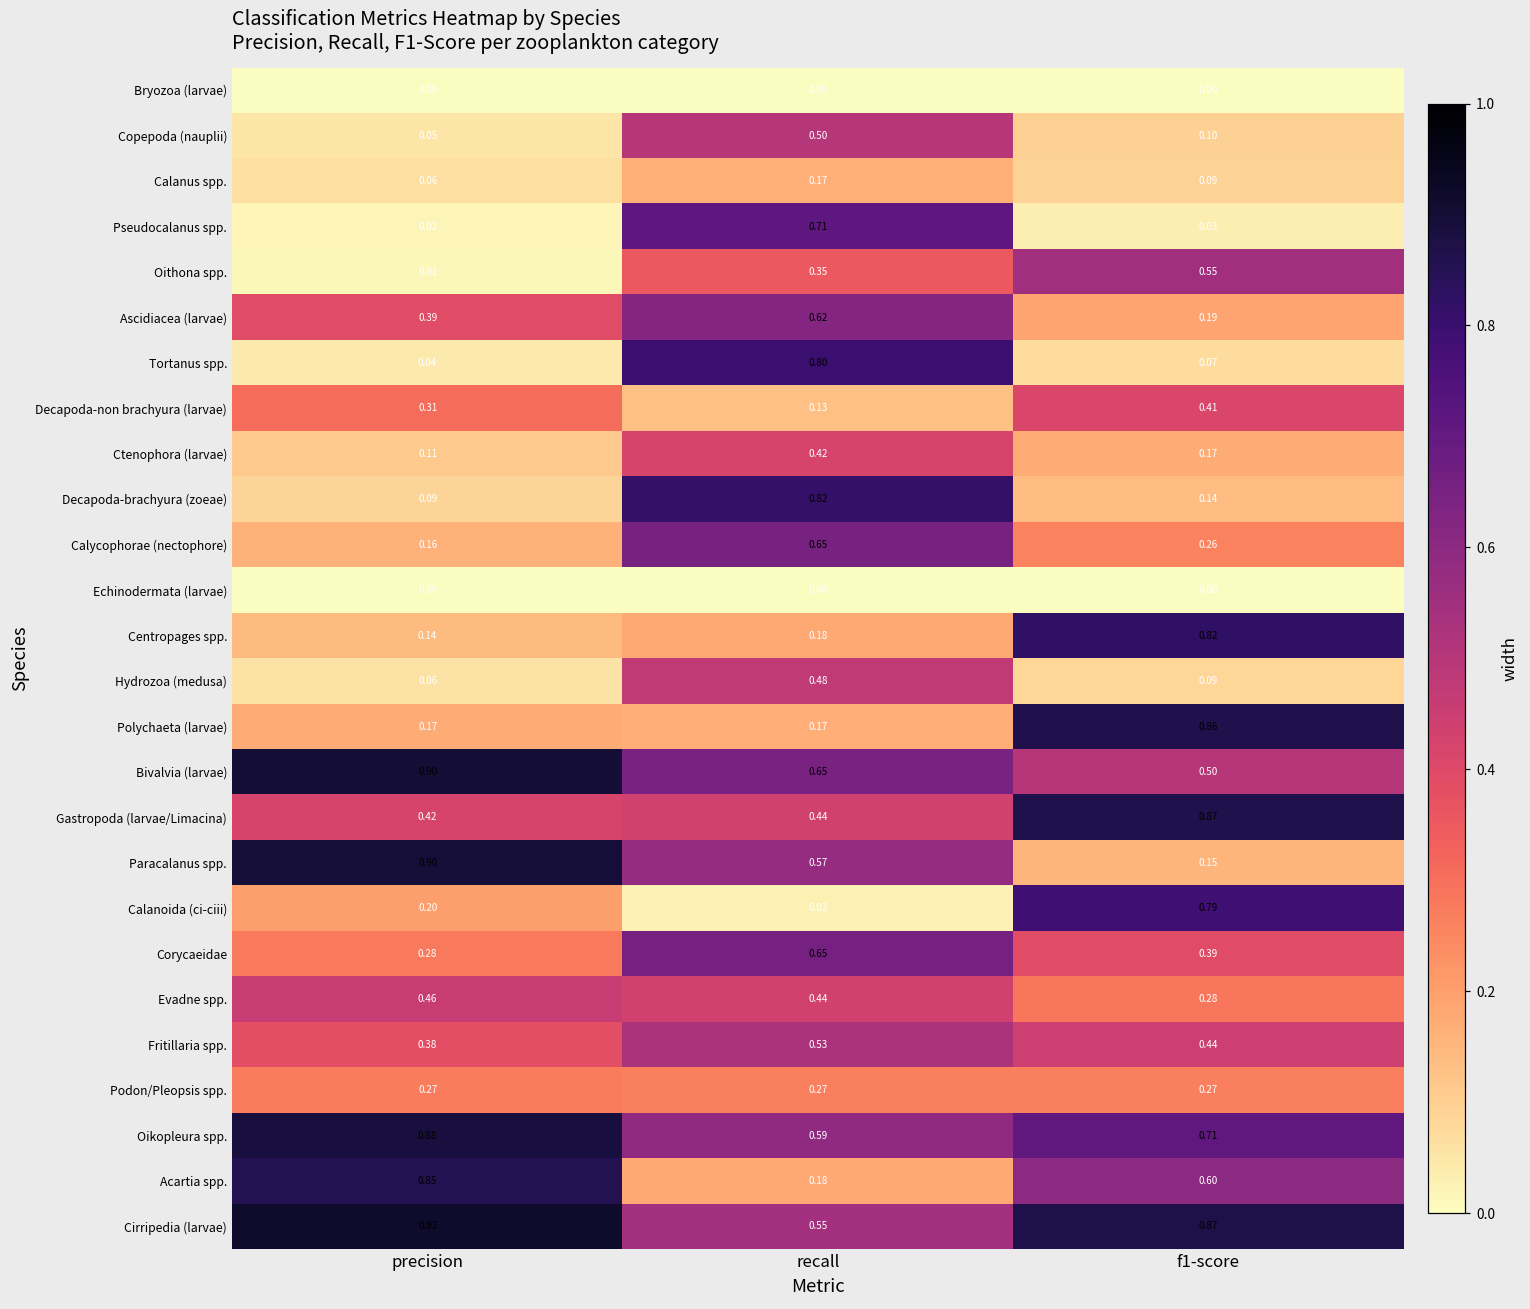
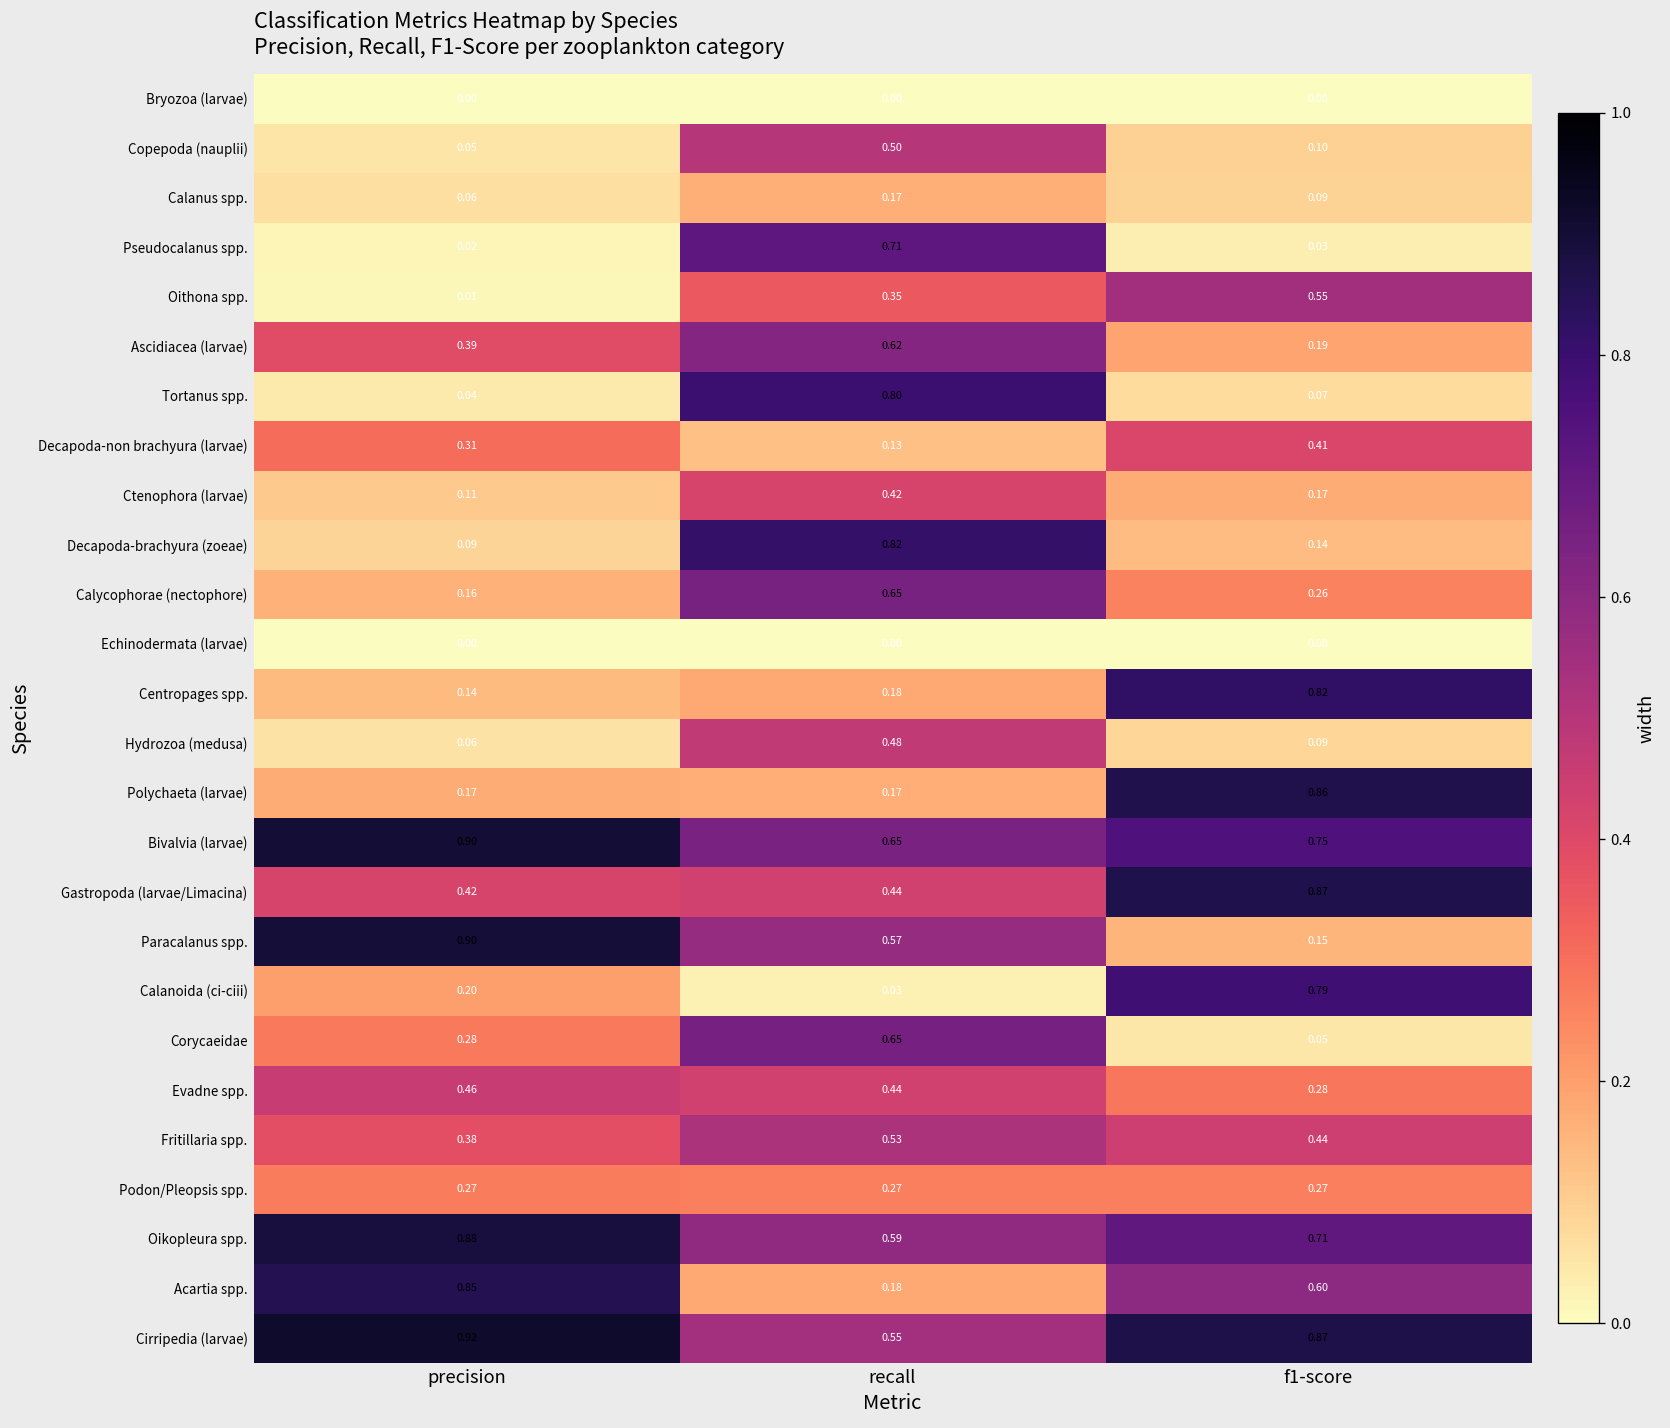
Bivalvia (larvae), f1-score: 0.50 -> 0.75
Corycaeidae, f1-score: 0.39 -> 0.05
